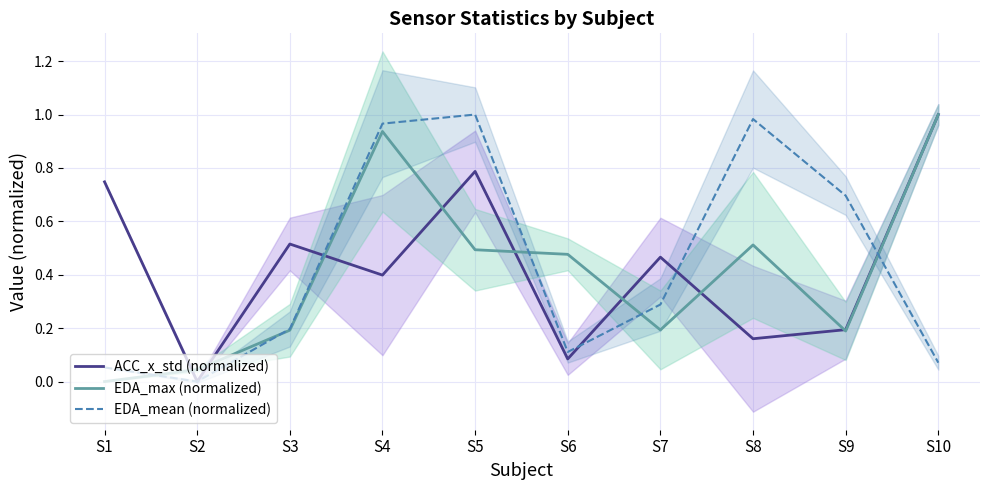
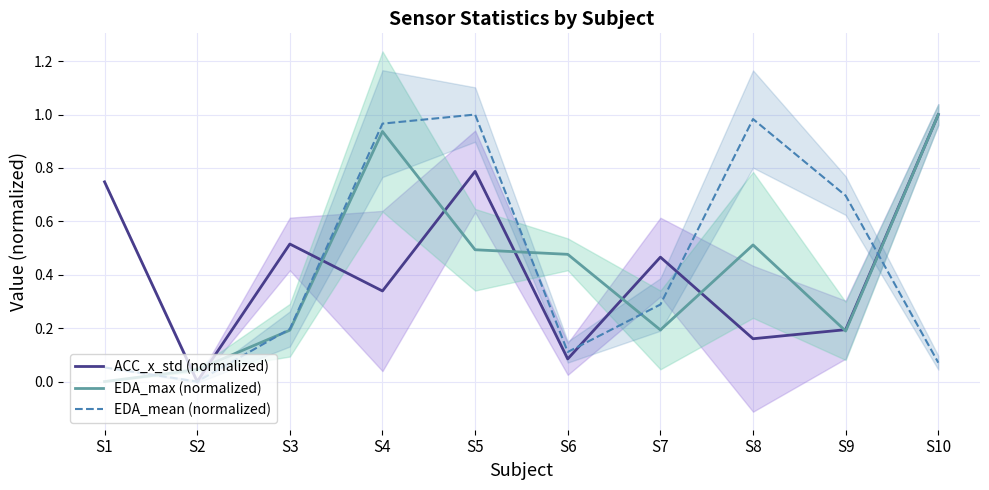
ACC_x_std (normalized), S4: 0.40 -> 0.34
